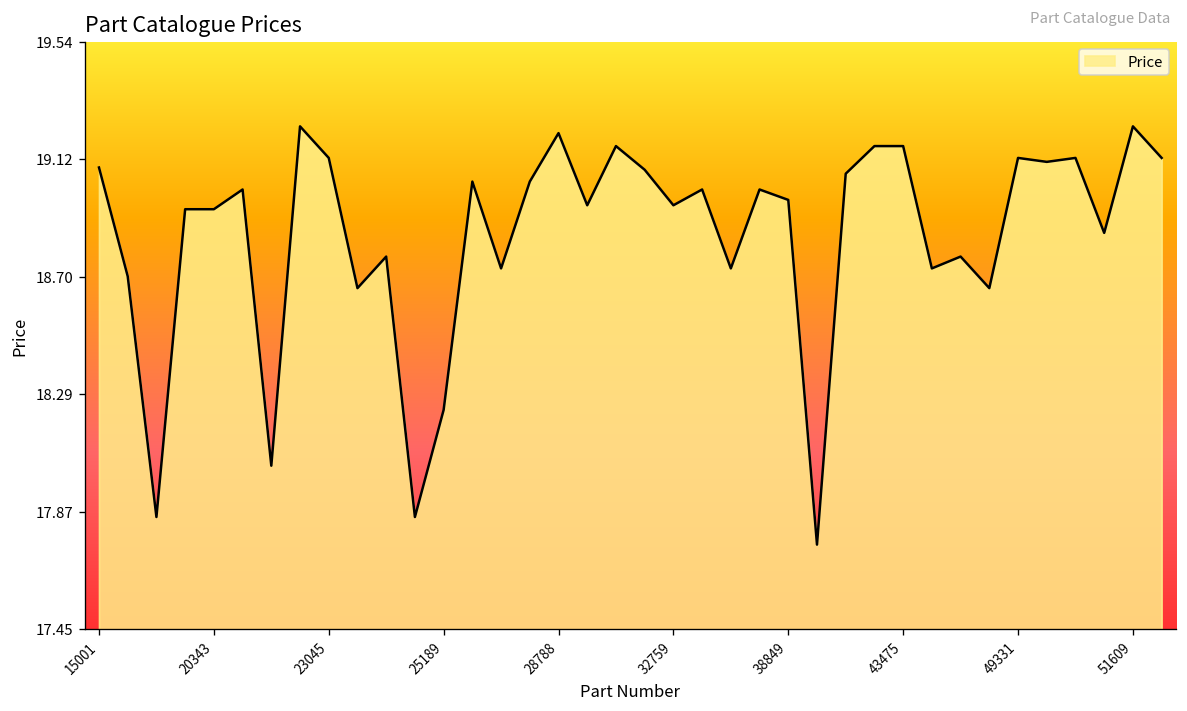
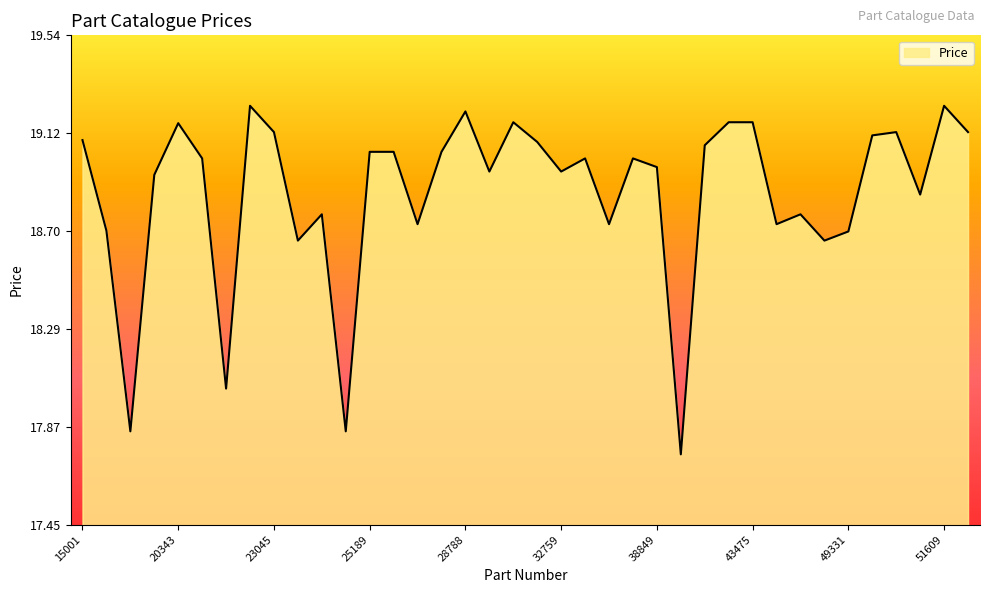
20343: 18.94 -> 19.16
25189: 18.23 -> 19.04
49331: 19.12 -> 18.70
